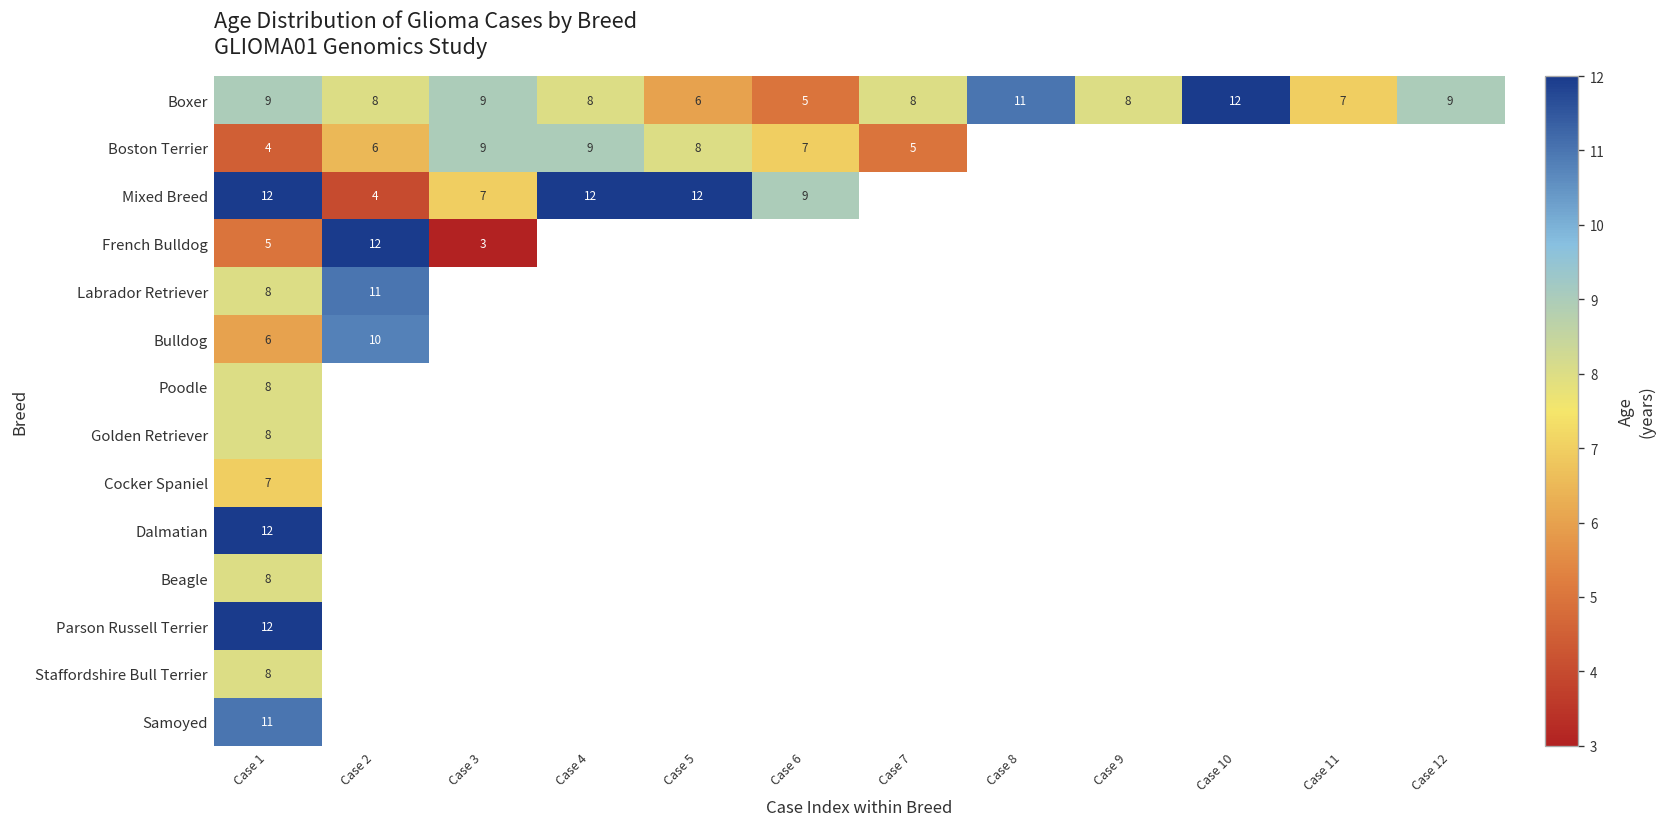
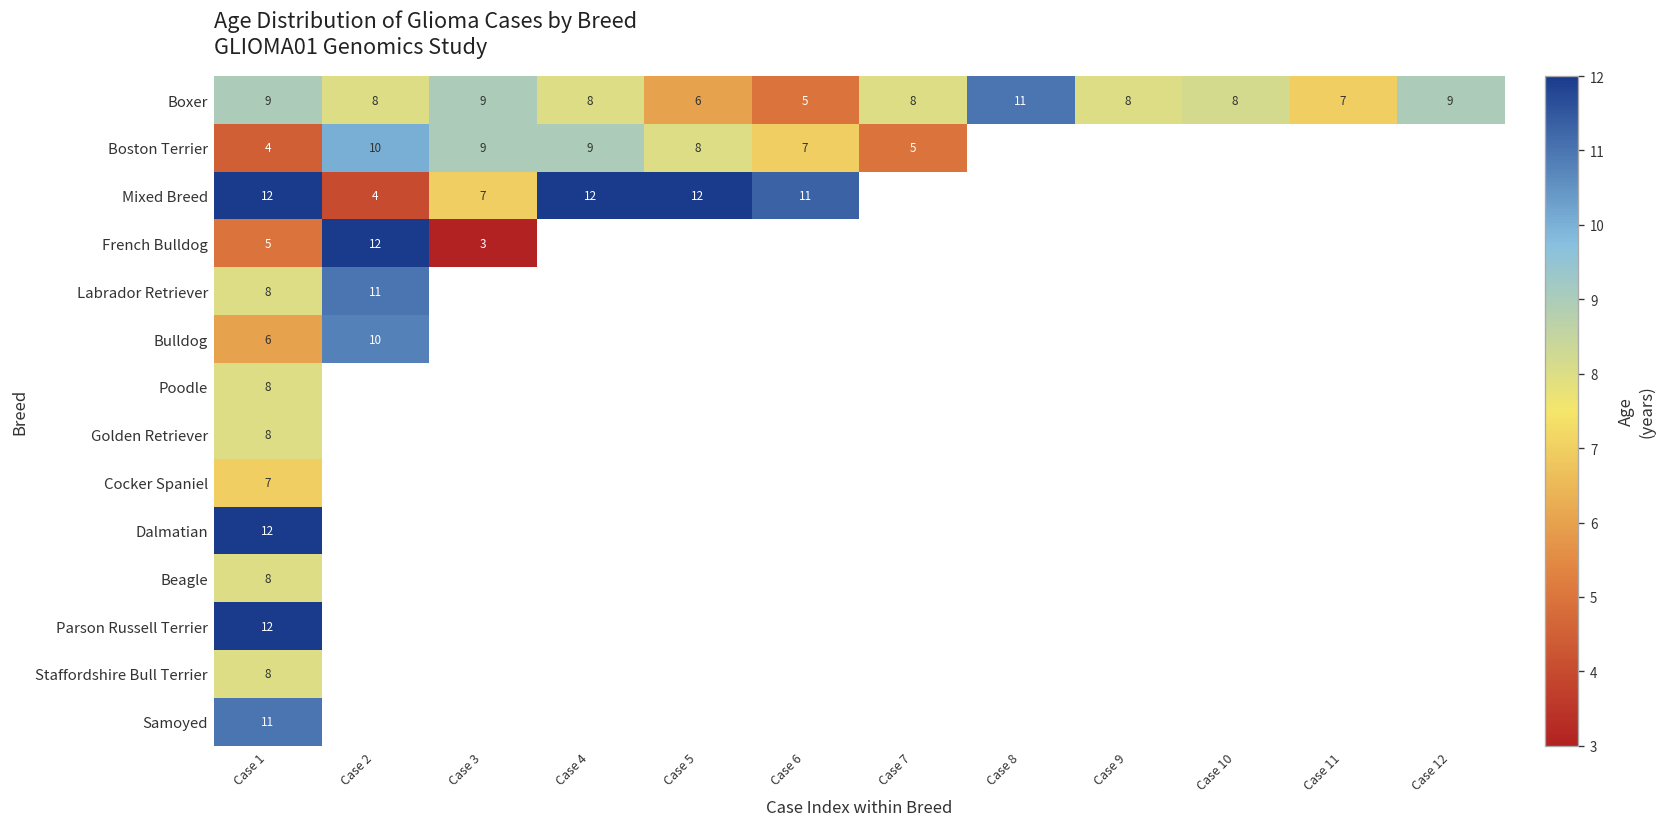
Boxer, Case 10: 12 -> 8
Boston Terrier, Case 2: 6 -> 10
Mixed Breed, Case 6: 9 -> 11
